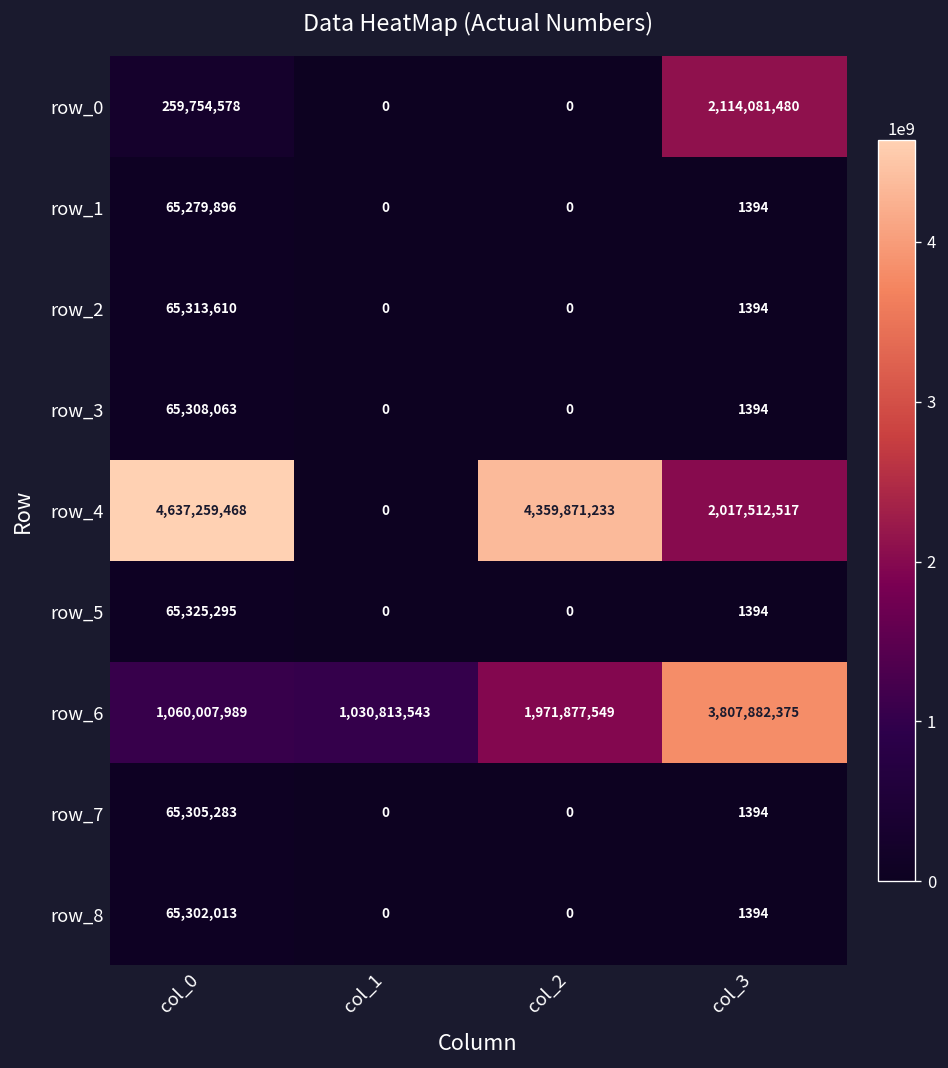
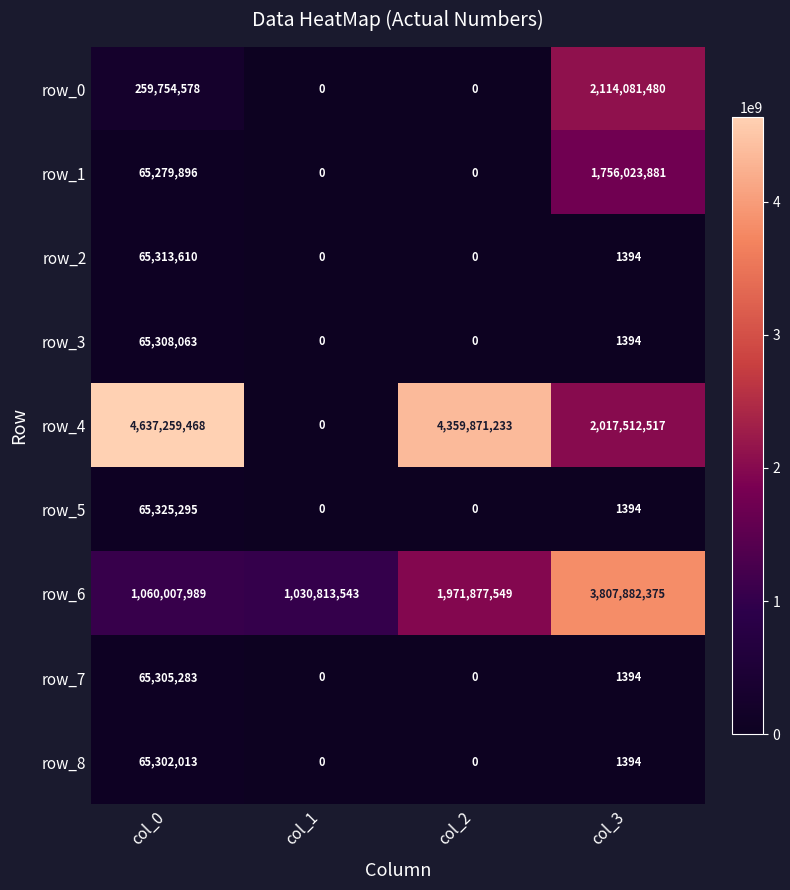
row_1, col_3: 1394 -> 1,756,023,881
